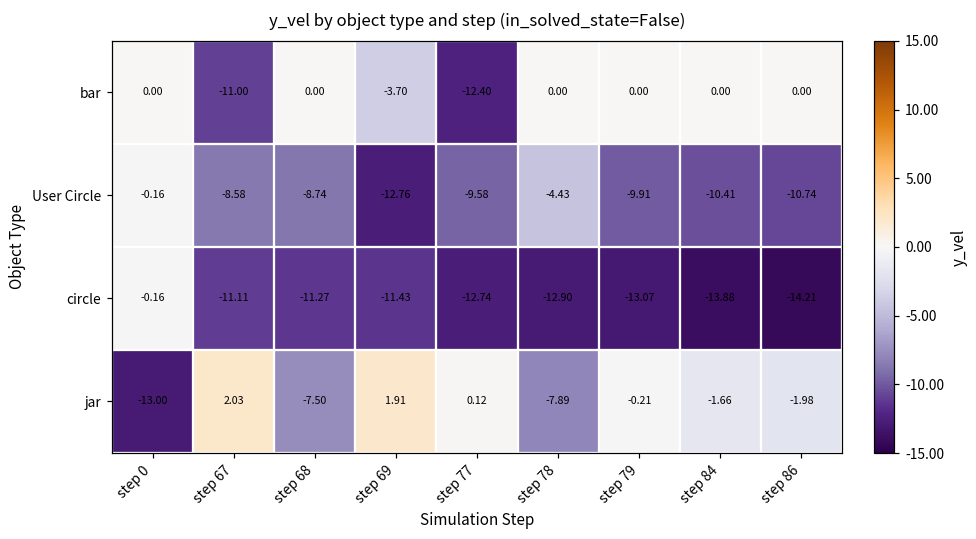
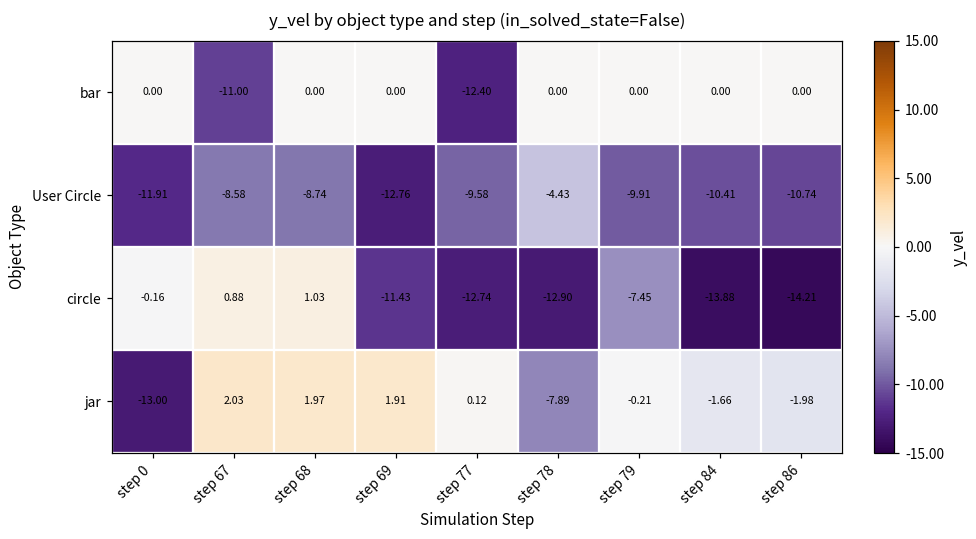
bar, step 69: -3.70 -> 0.00
User Circle, step 0: -0.16 -> -11.91
circle, step 67: -11.11 -> 0.88
circle, step 68: -11.27 -> 1.03
circle, step 79: -13.07 -> -7.45
jar, step 68: -7.50 -> 1.97
